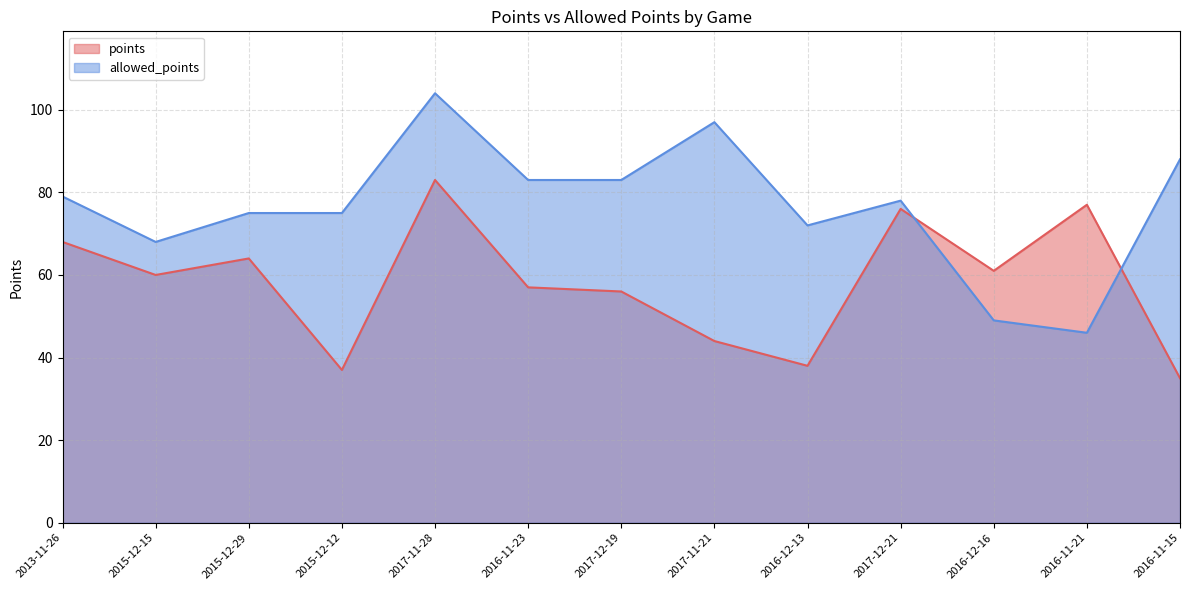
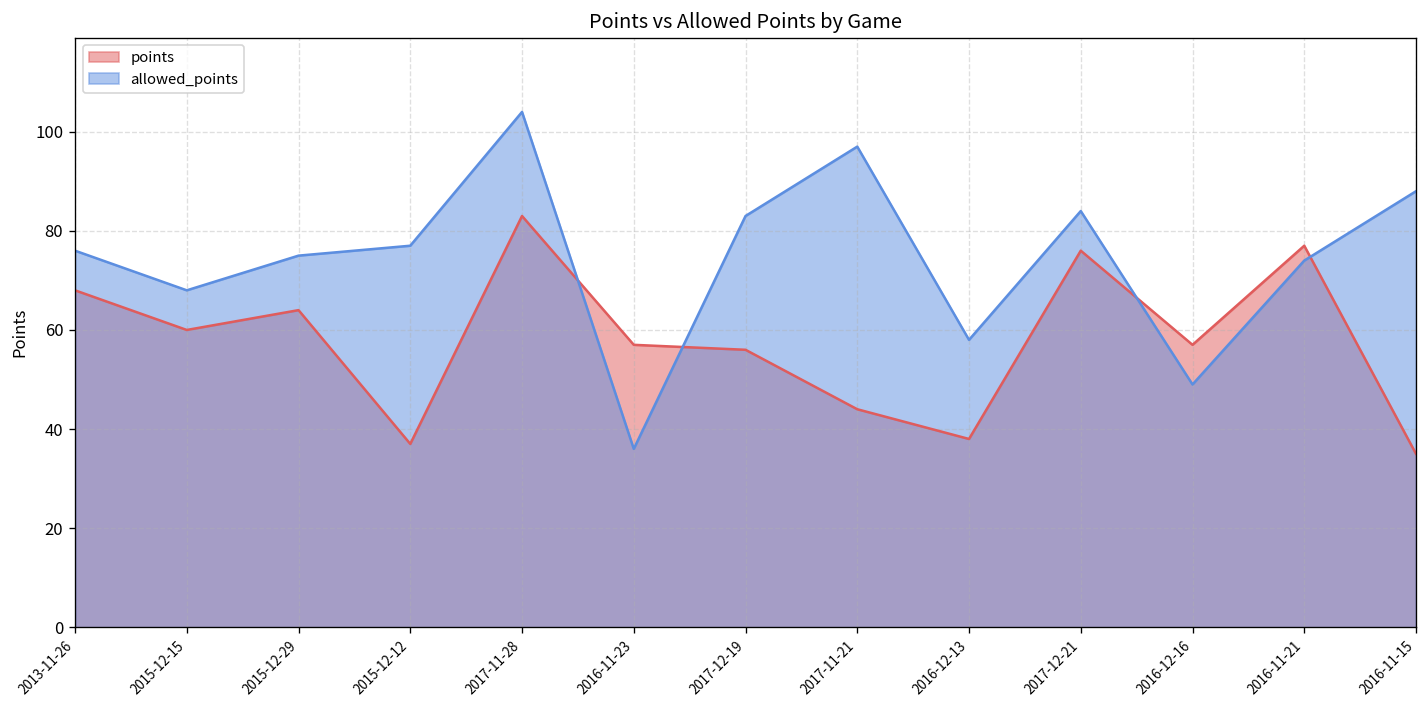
allowed_points, 2013-11-26: 79 -> 76
allowed_points, 2015-12-12: 75 -> 77
allowed_points, 2016-11-23: 83 -> 36
allowed_points, 2016-12-13: 72 -> 58
allowed_points, 2017-12-21: 78 -> 84
points, 2016-12-16: 61 -> 57
allowed_points, 2016-11-21: 46 -> 74
